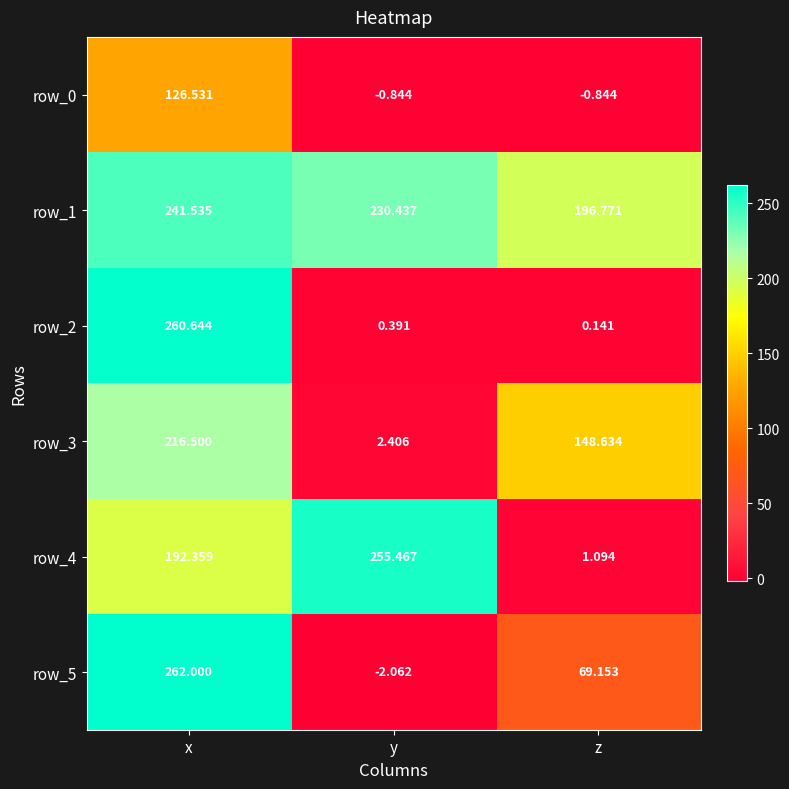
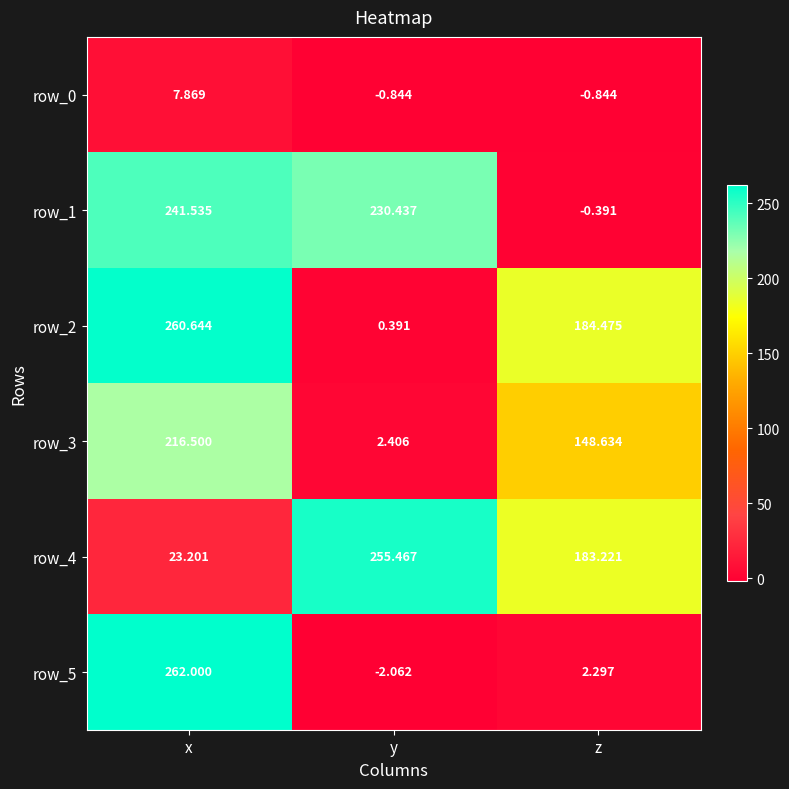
row_0, x: 126.531 -> 7.869
row_1, z: 196.771 -> -0.391
row_2, z: 0.141 -> 184.475
row_4, x: 192.359 -> 23.201
row_4, z: 1.094 -> 183.221
row_5, z: 69.153 -> 2.297
